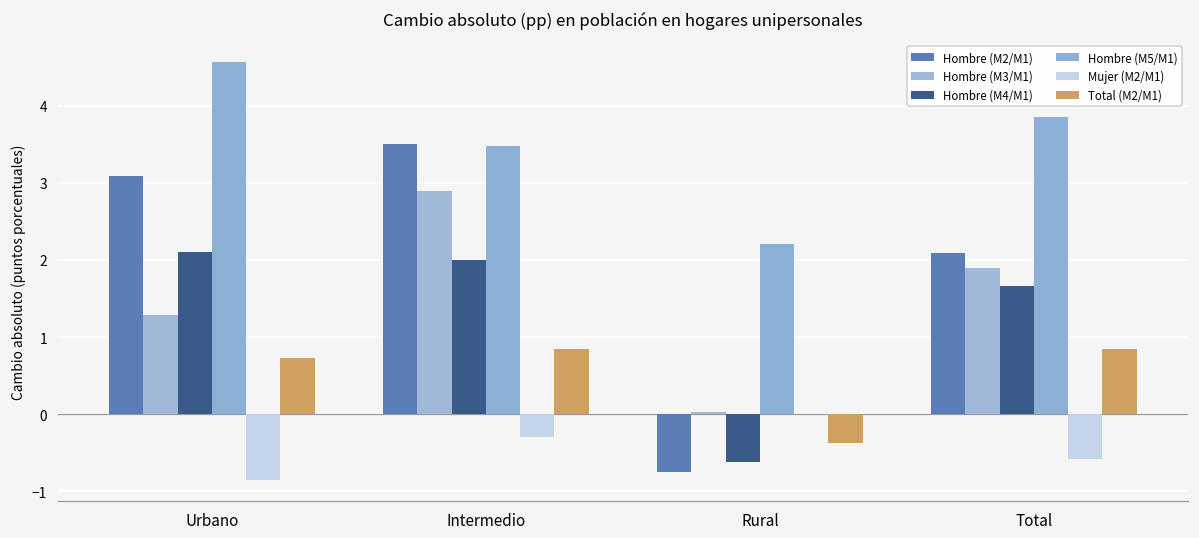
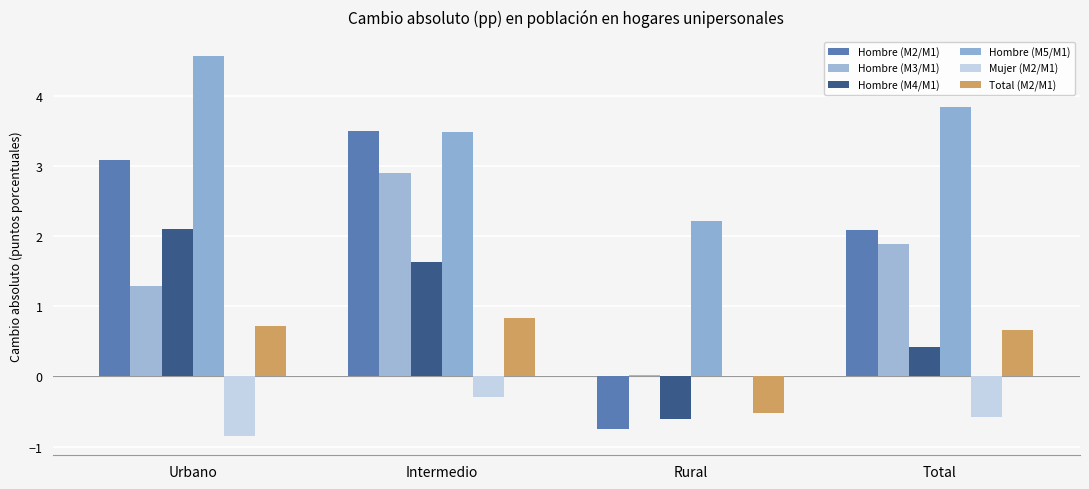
Hombre (M4/M1), Intermedio: 2.0 -> 1.6
Total (M2/M1), Rural: -0.4 -> -0.5
Hombre (M4/M1), Total: 1.7 -> 0.4
Total (M2/M1), Total: 0.8 -> 0.7
